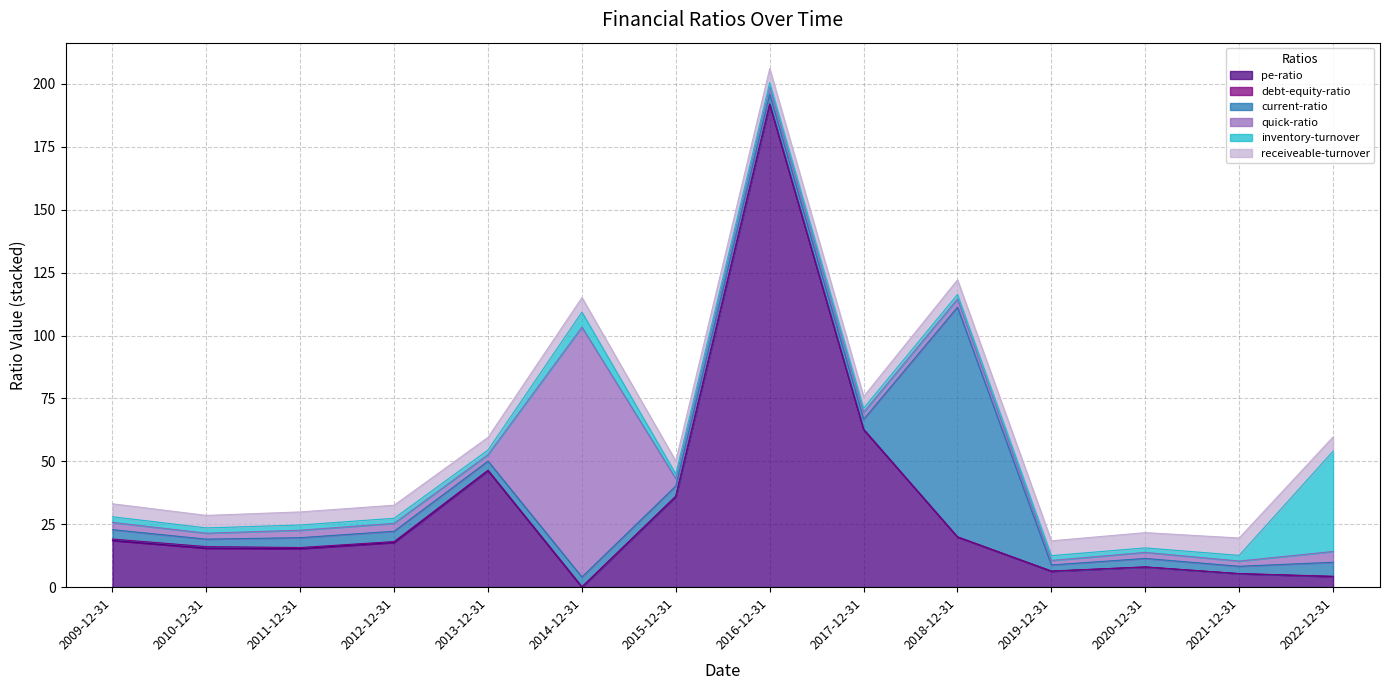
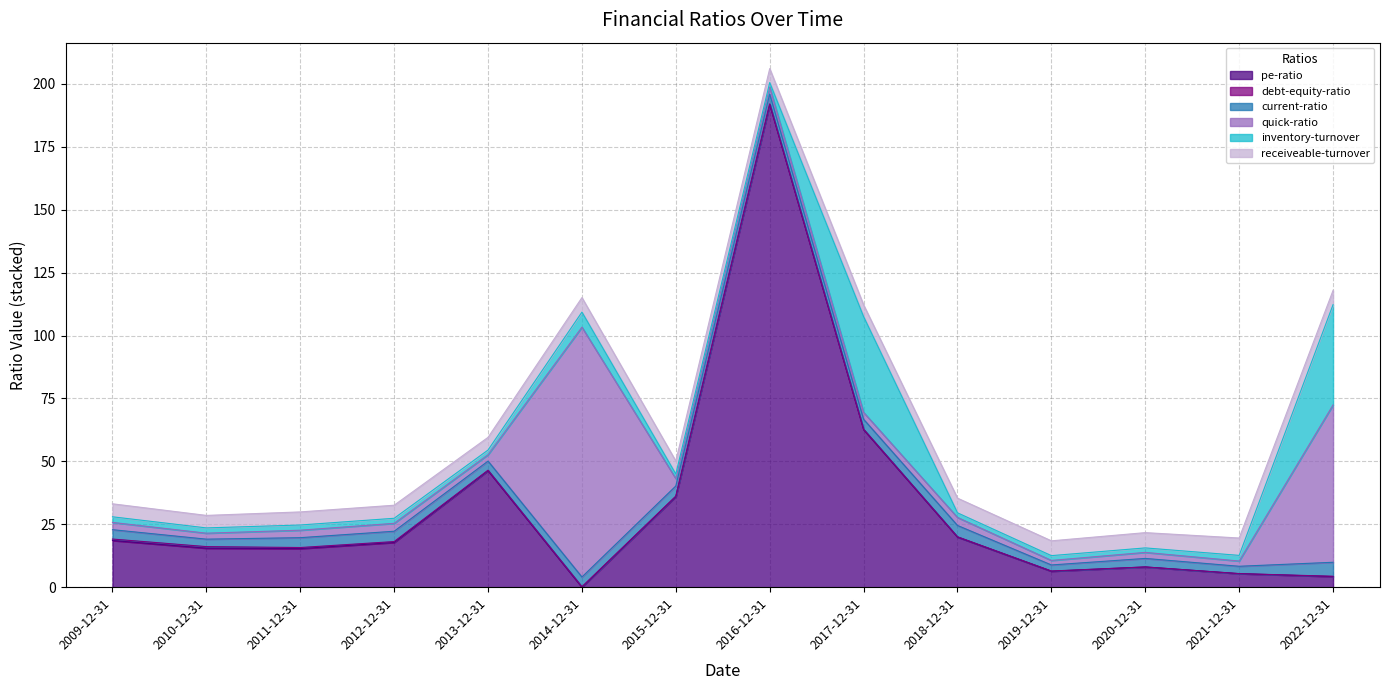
inventory-turnover, 2017-12-31: 2 -> 38
current-ratio, 2018-12-31: 91 -> 4
quick-ratio, 2022-12-31: 4 -> 63
